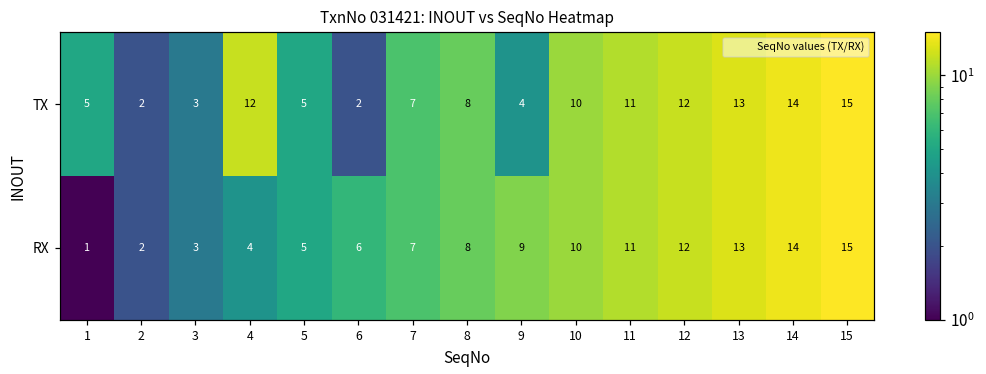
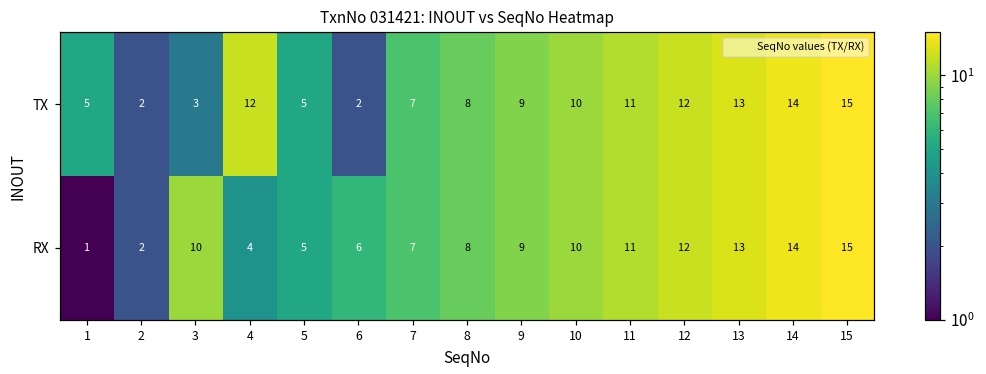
TX, 9: 4 -> 9
RX, 3: 3 -> 10
